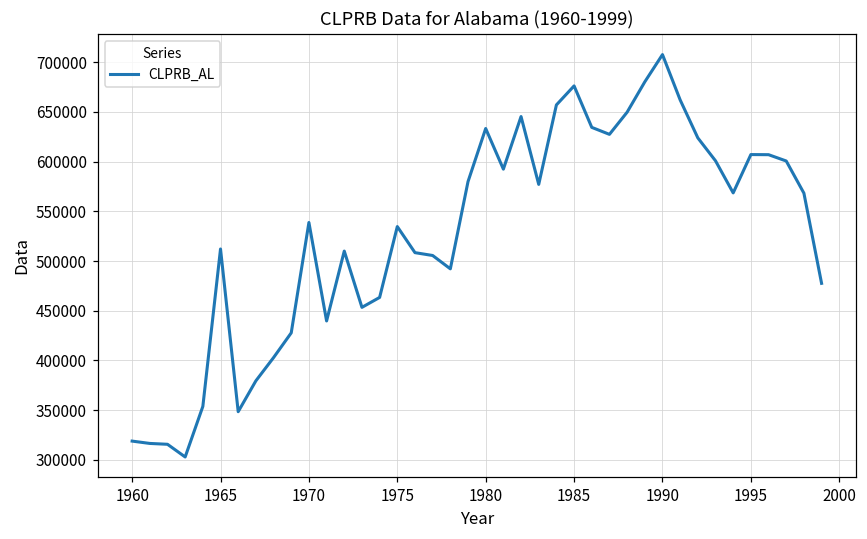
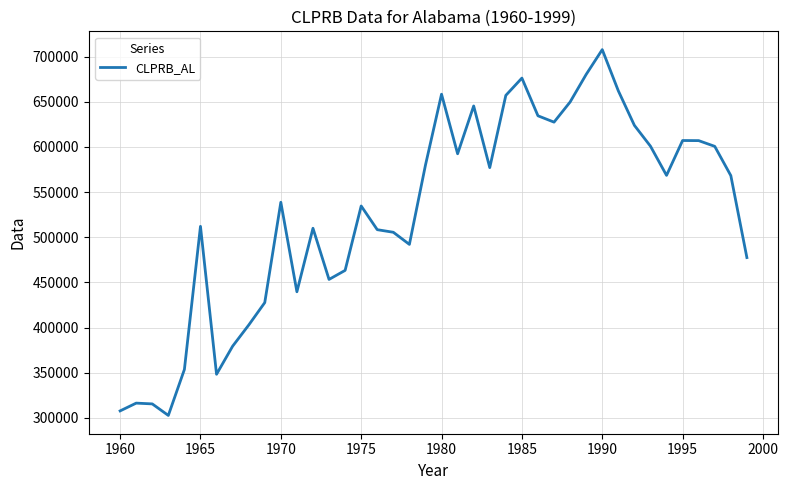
1960: 320000 -> 310000
1980: 630000 -> 660000
